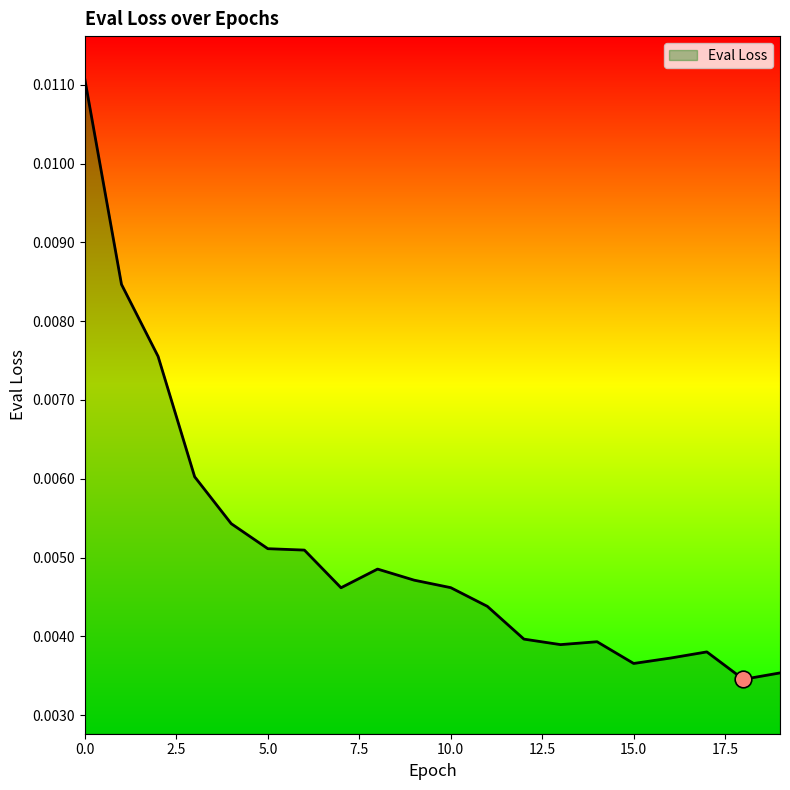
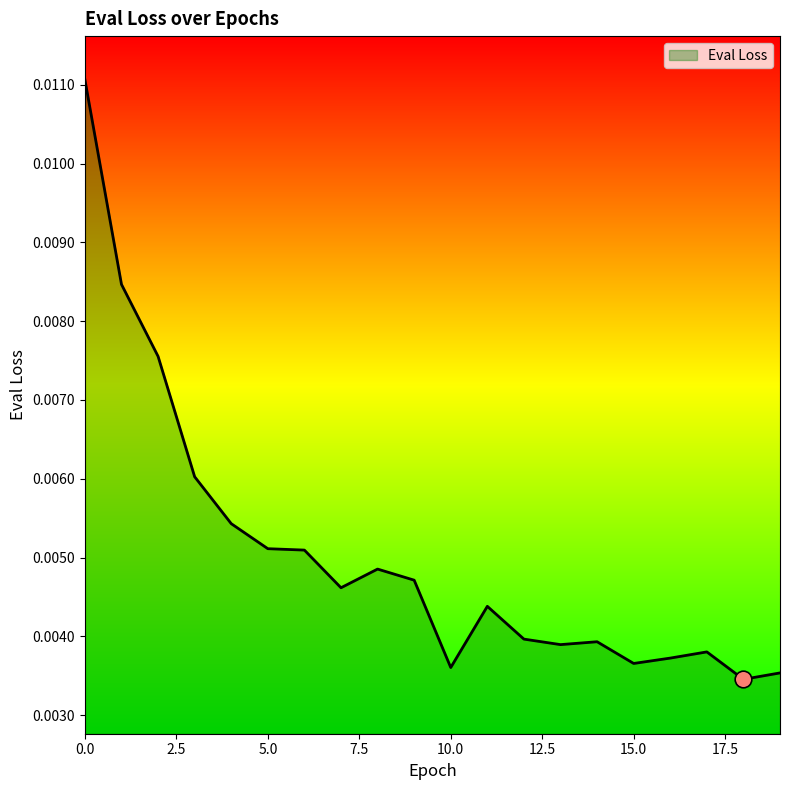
Eval Loss, 10.0: 0.0046 -> 0.0036
